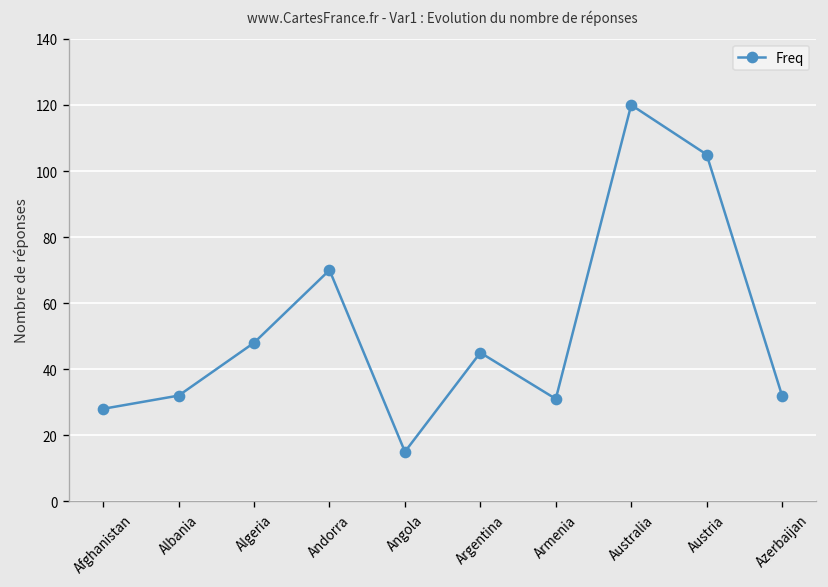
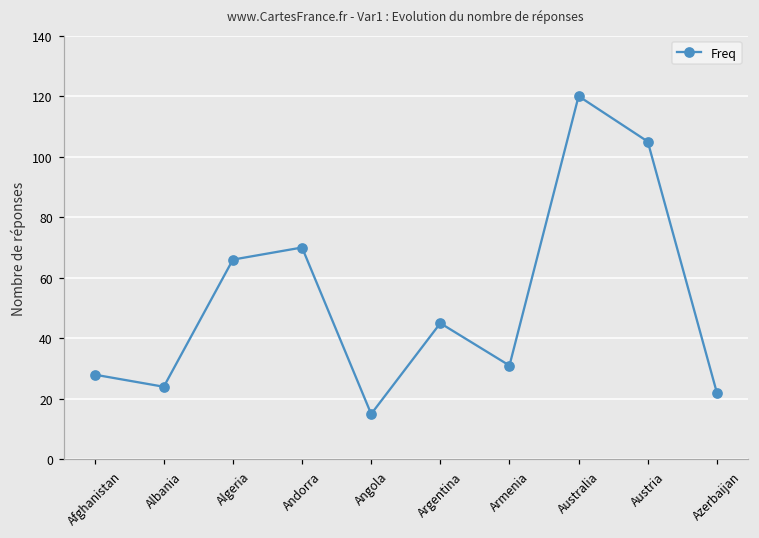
Albania: 32 -> 24
Algeria: 48 -> 66
Azerbaijan: 32 -> 22
